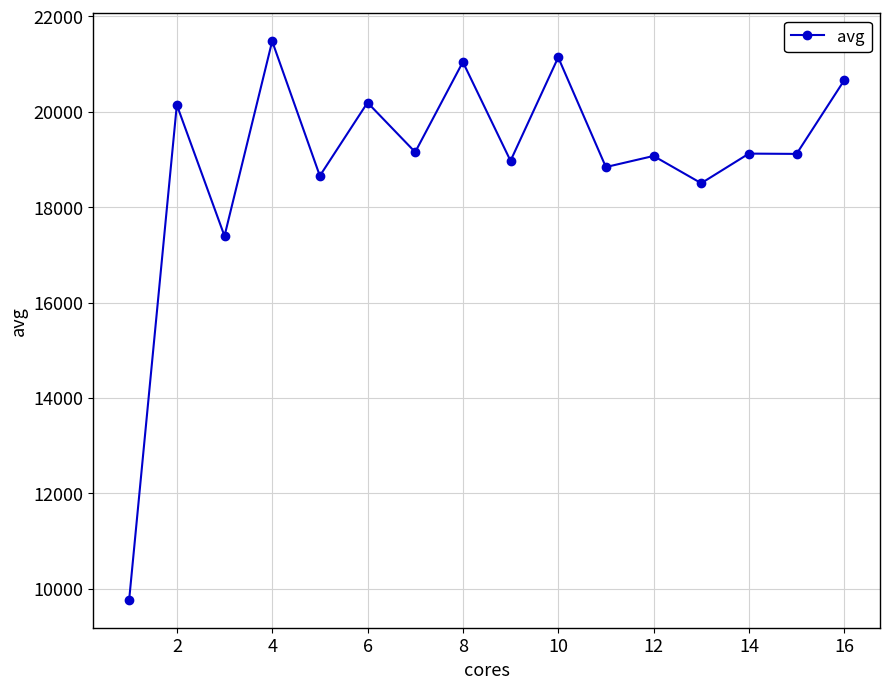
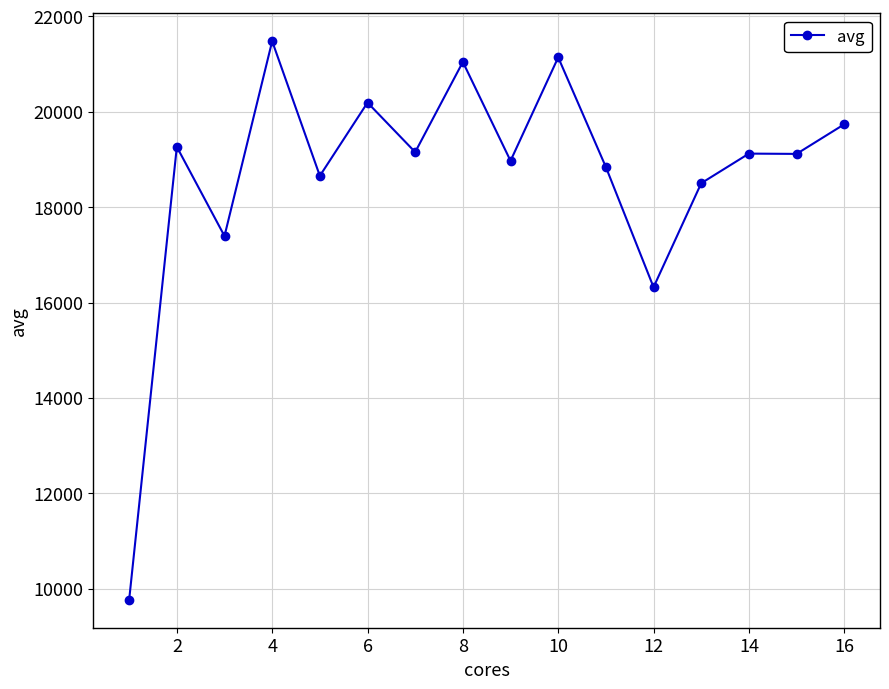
2: 20100 -> 19300
12: 19100 -> 16300
16: 20700 -> 19700
